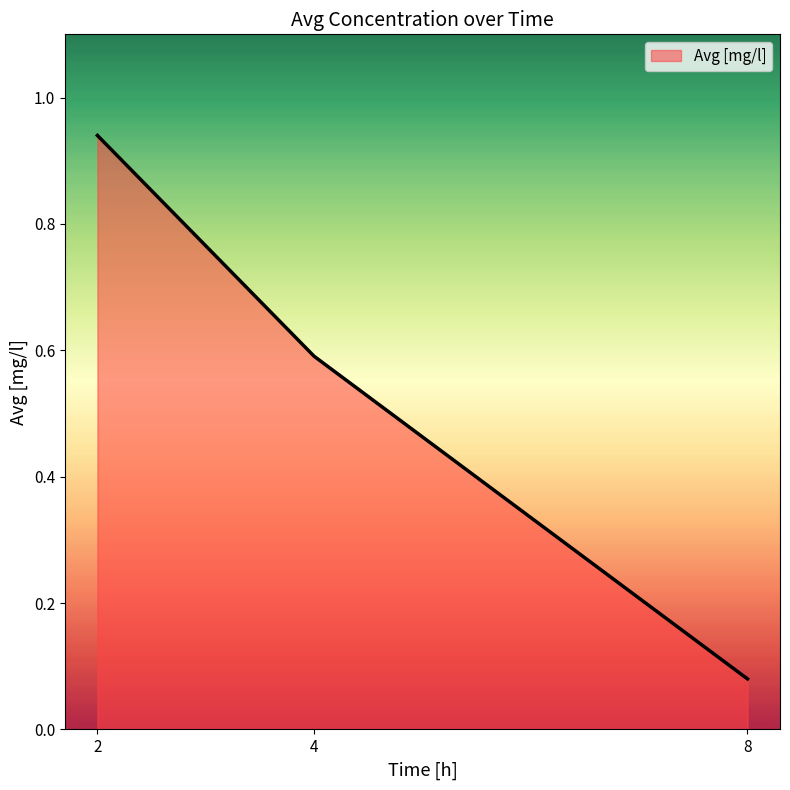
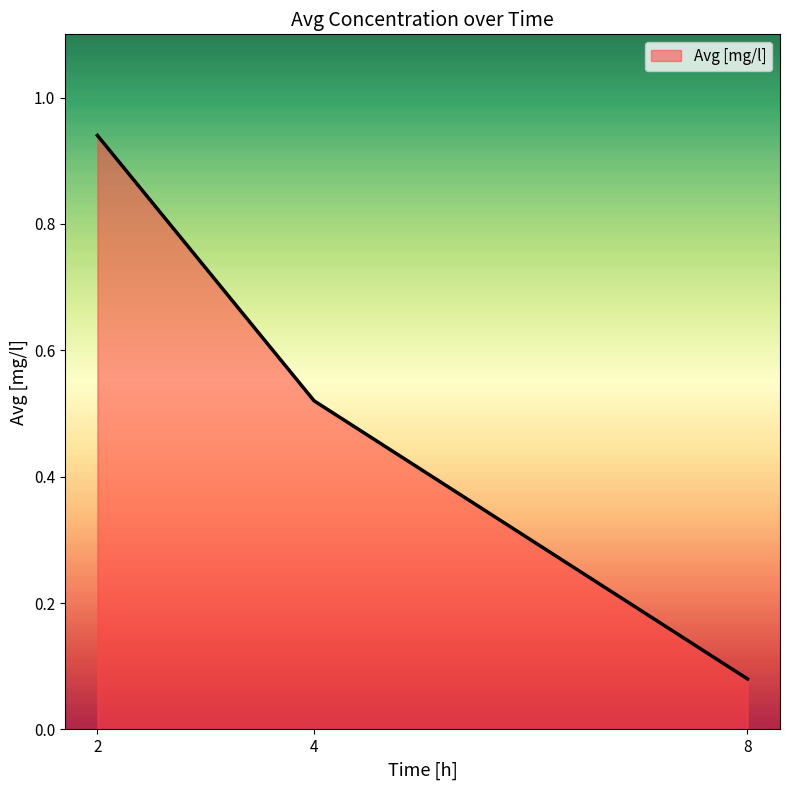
4: 0.59 -> 0.52
